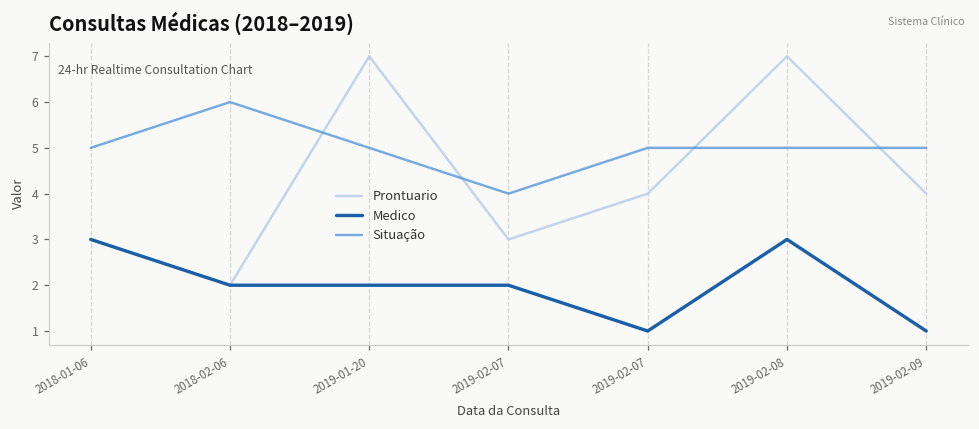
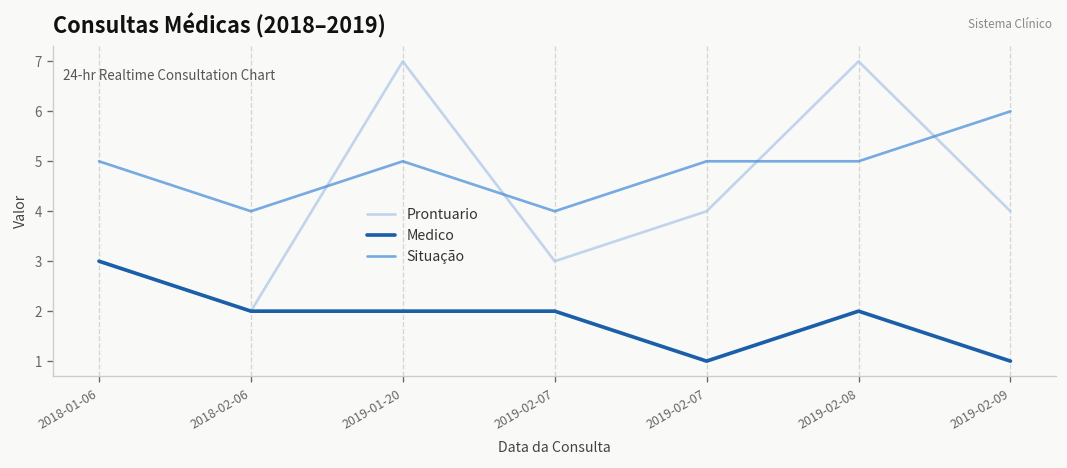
Situação, 2018-02-06: 6 -> 4
Medico, 2019-02-08: 3 -> 2
Situação, 2019-02-09: 5 -> 6
